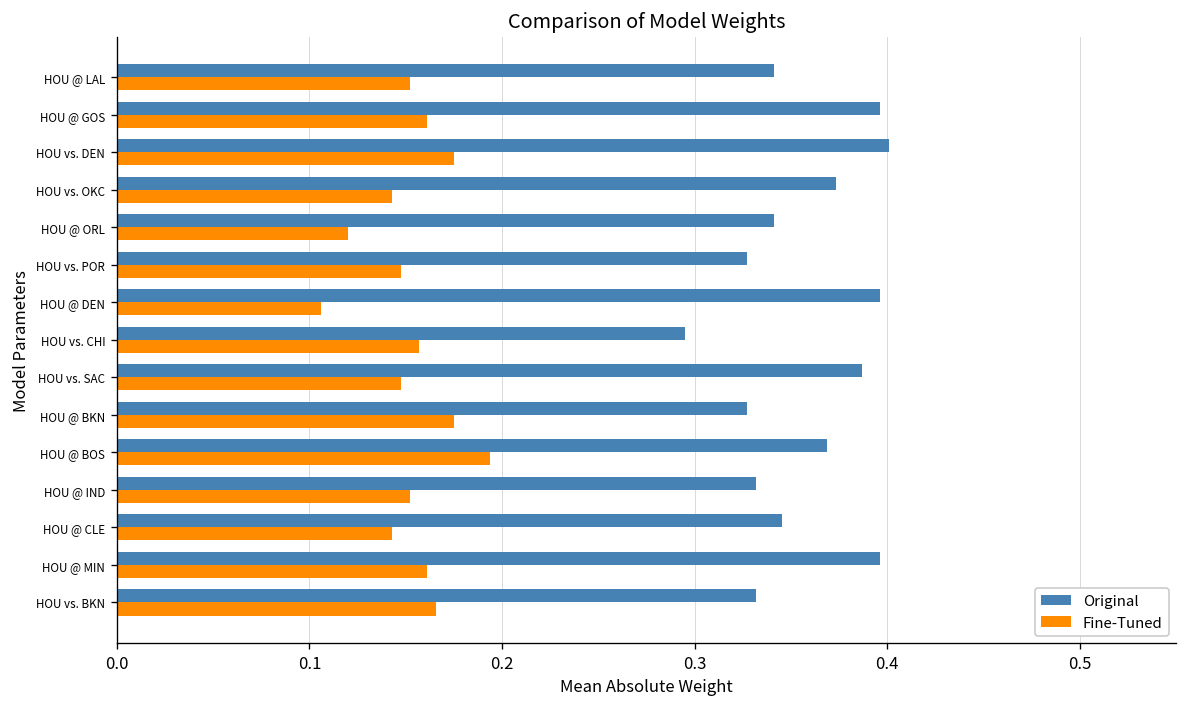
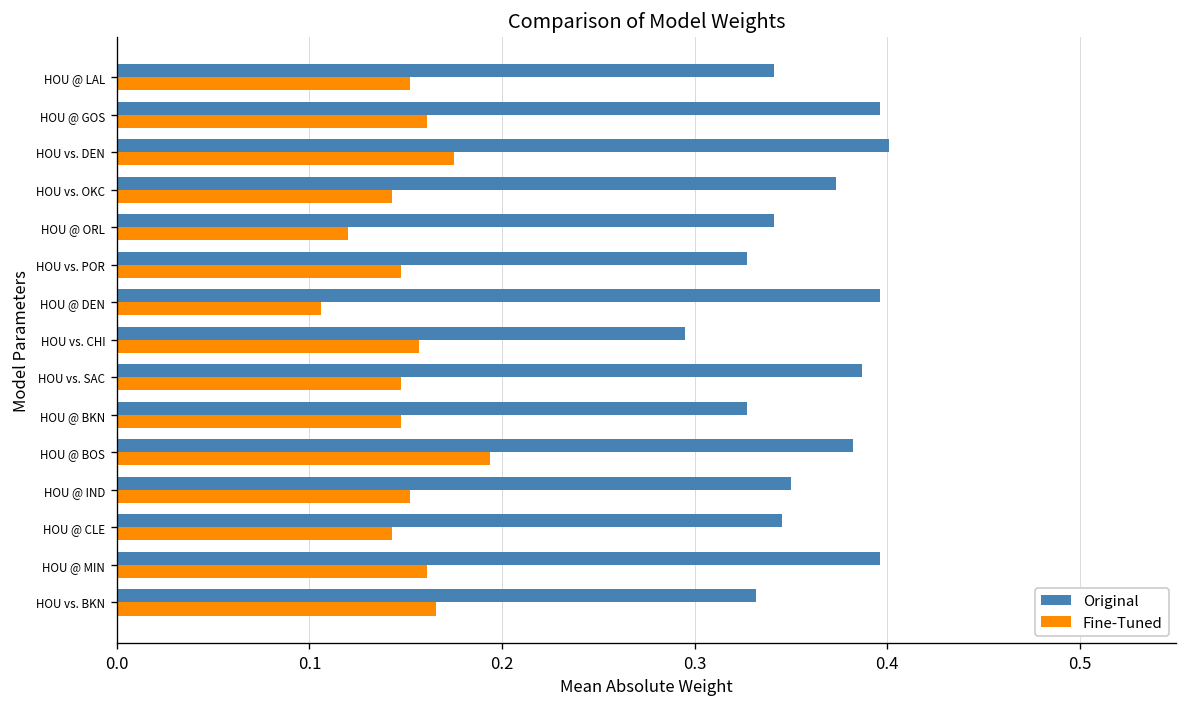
Fine-Tuned, HOU @ BKN: 0.175 -> 0.147
Original, HOU @ BOS: 0.369 -> 0.382
Original, HOU @ IND: 0.332 -> 0.350
